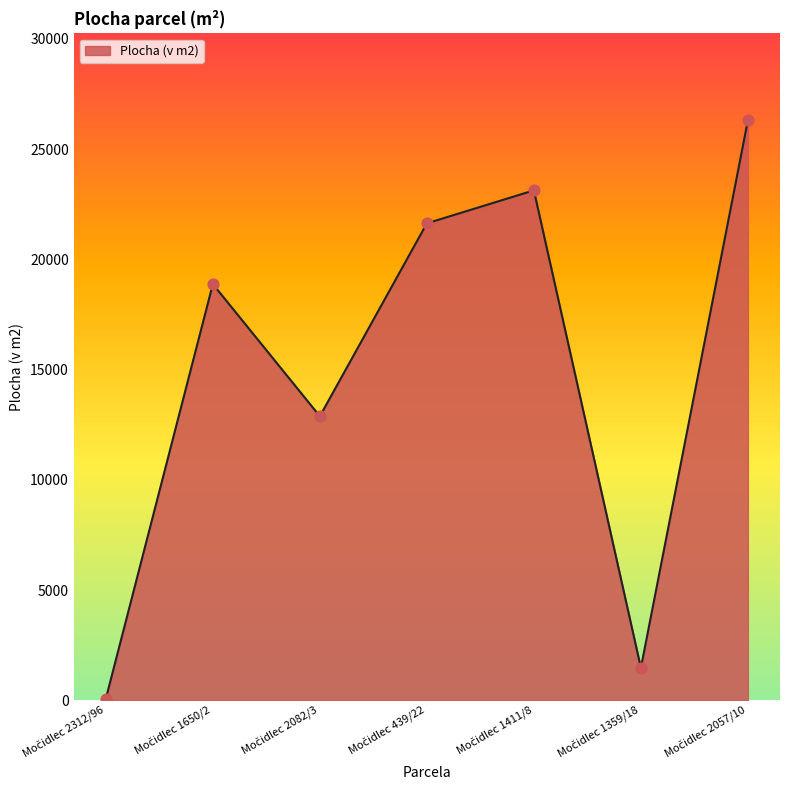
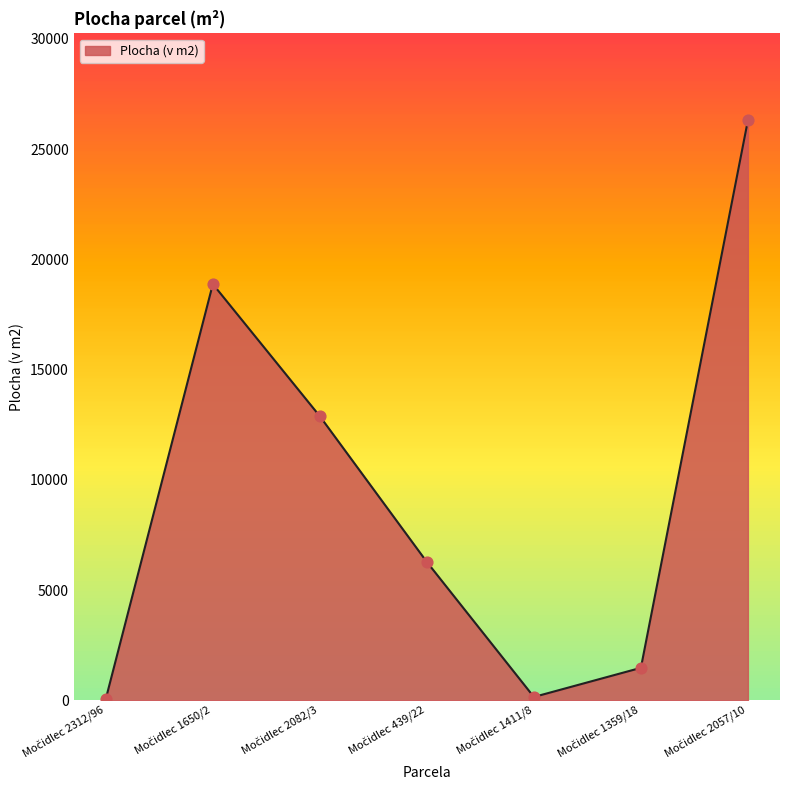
Močidlec 439/22: 21600 -> 6300
Močidlec 1411/8: 23100 -> 200
